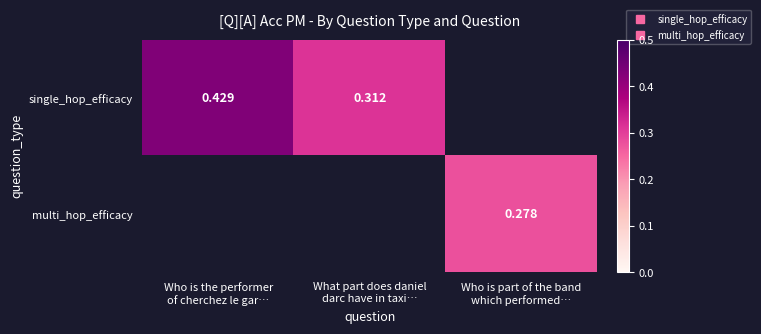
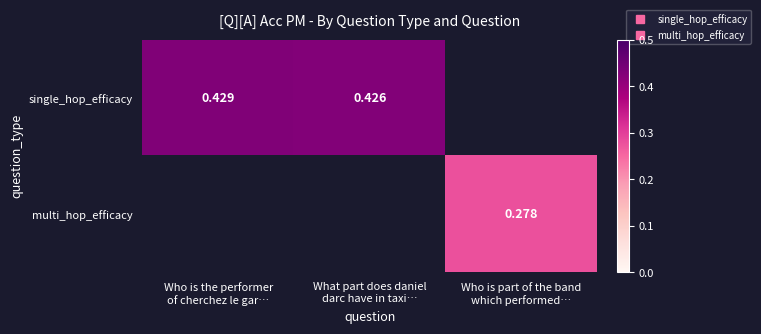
single_hop_efficacy, What part does daniel darc have in taxi…: 0.312 -> 0.426
